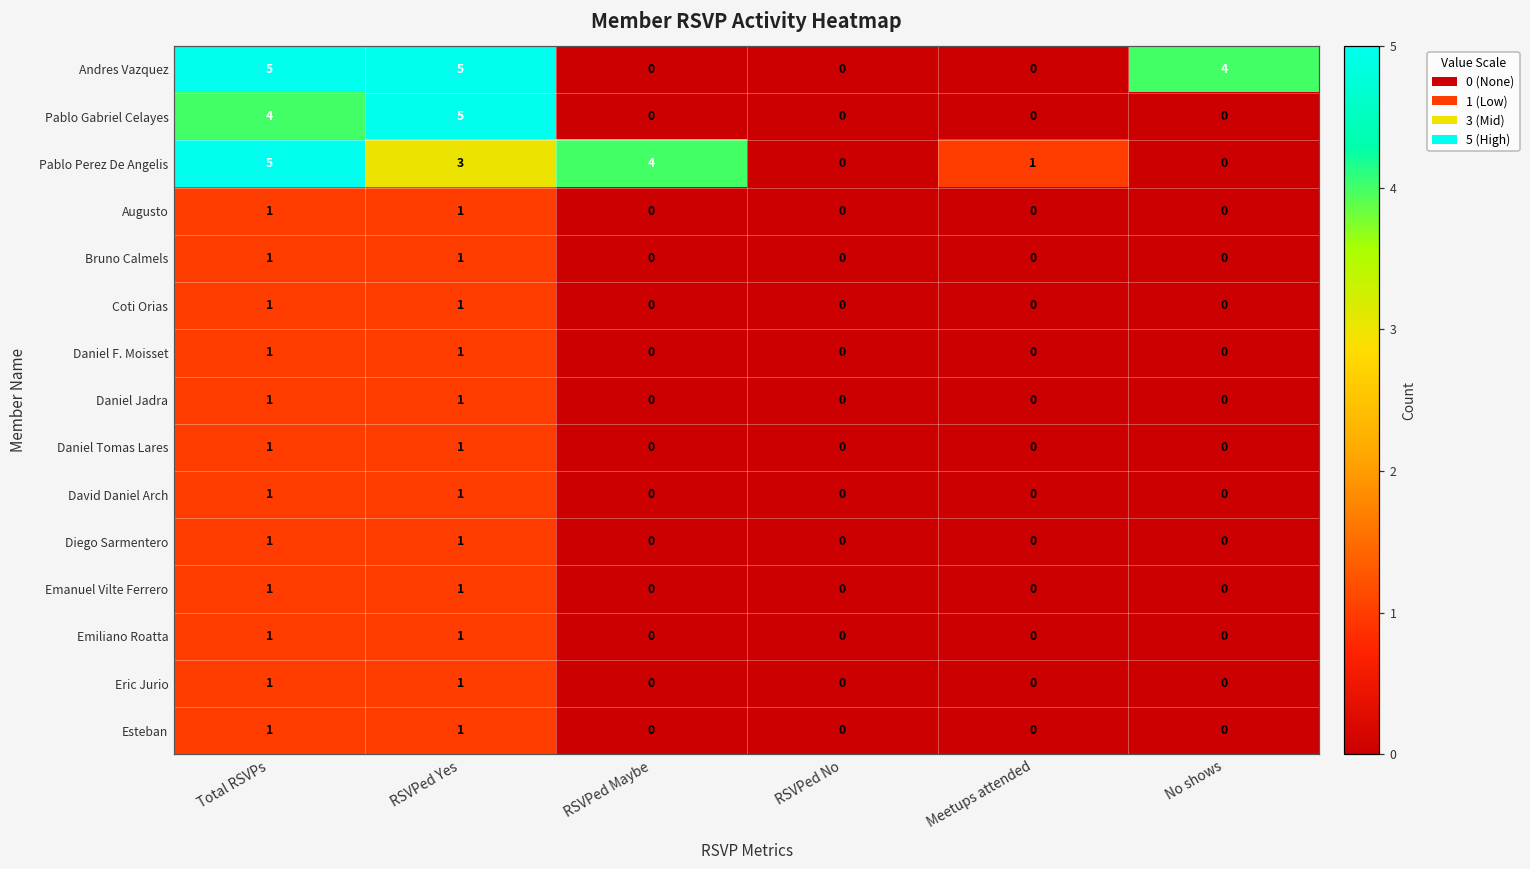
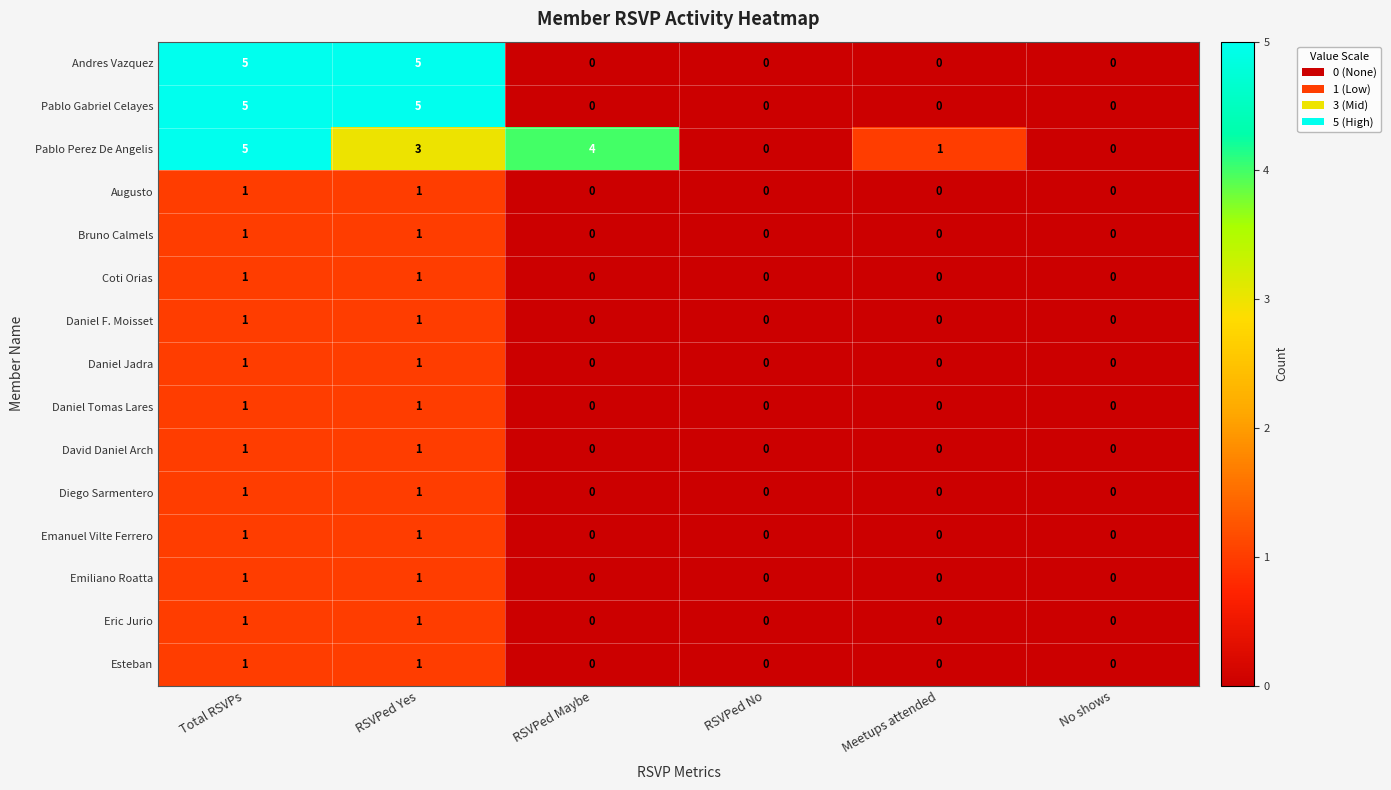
Andres Vazquez, No shows: 4 -> 0
Pablo Gabriel Celayes, Total RSVPs: 4 -> 5
